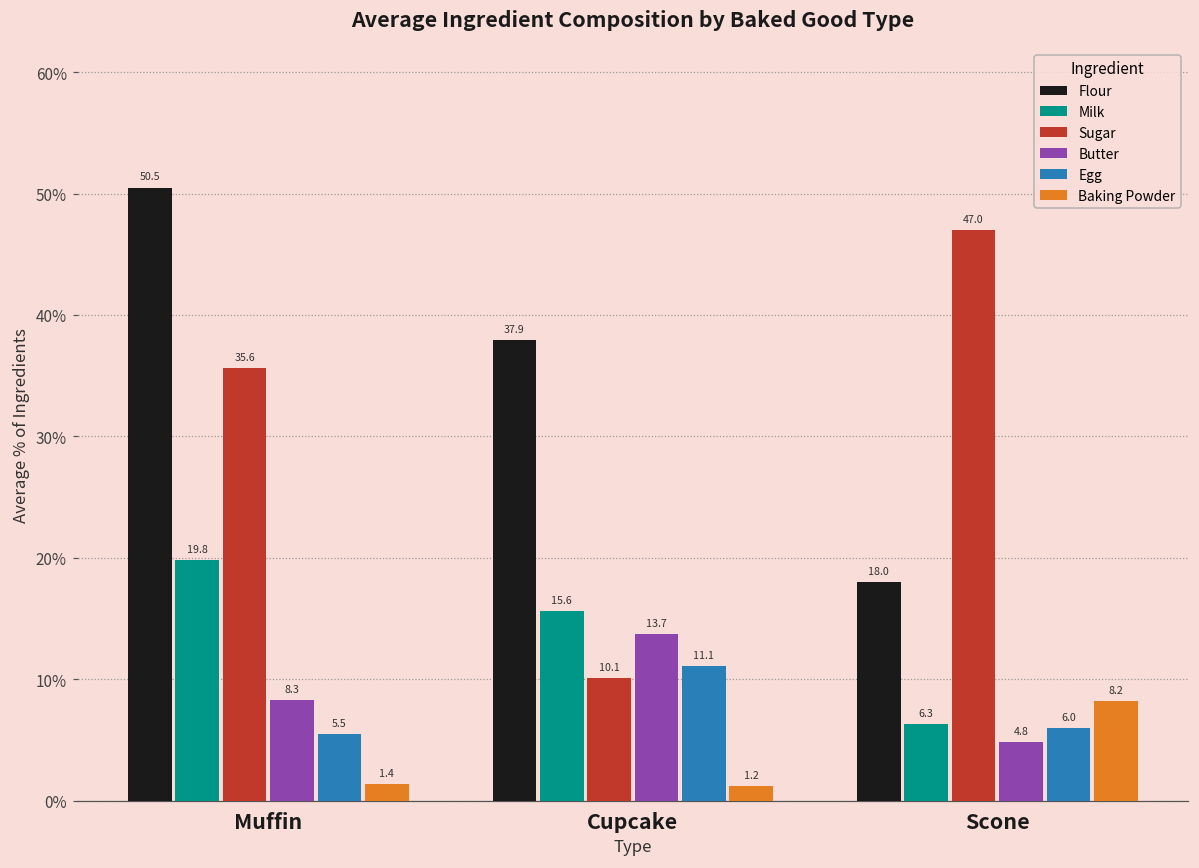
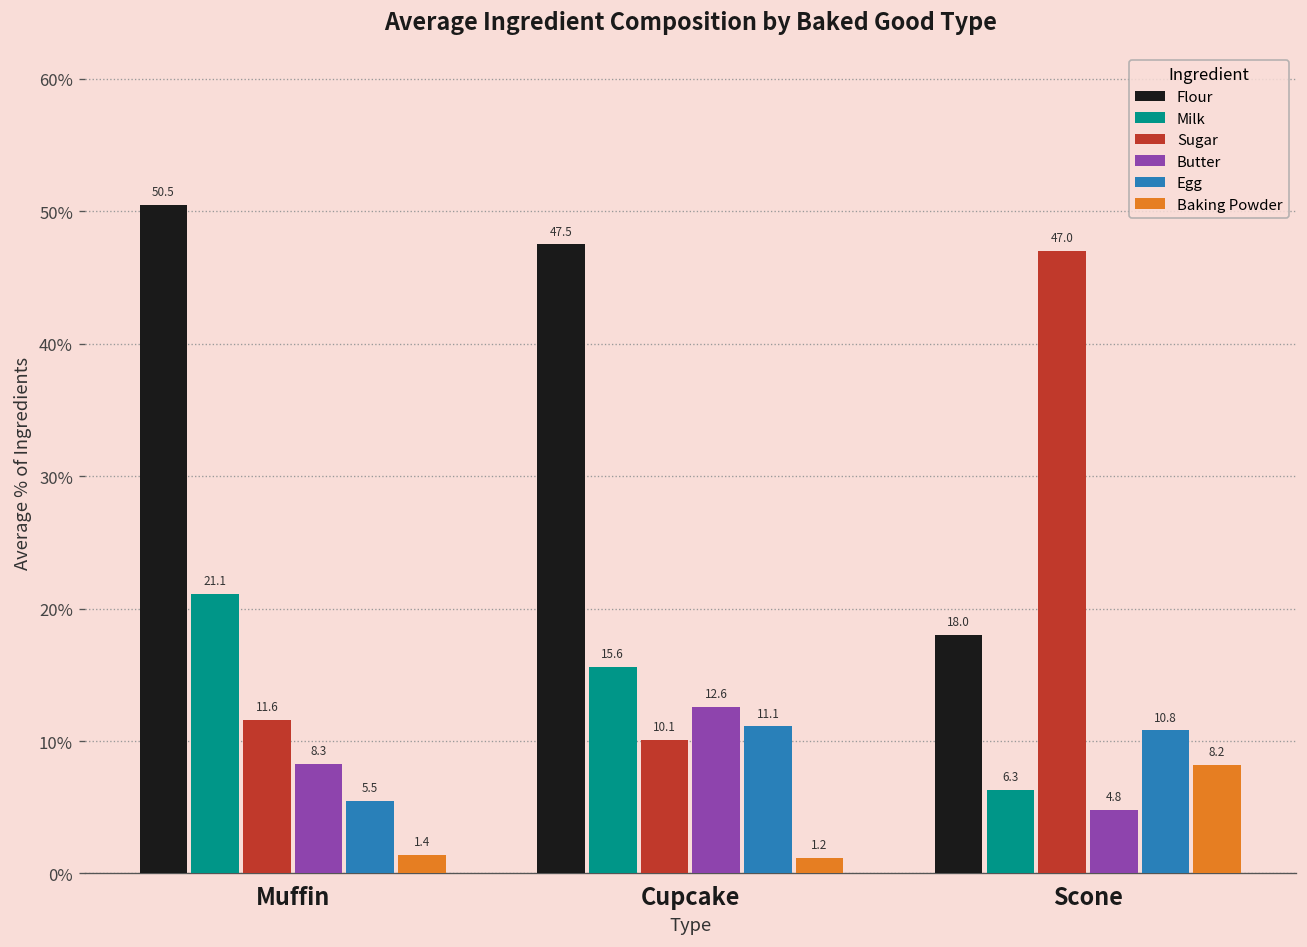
Milk, Muffin: 19.8 -> 21.1
Sugar, Muffin: 35.6 -> 11.6
Flour, Cupcake: 37.9 -> 47.5
Butter, Cupcake: 13.7 -> 12.6
Egg, Scone: 6.0 -> 10.8
